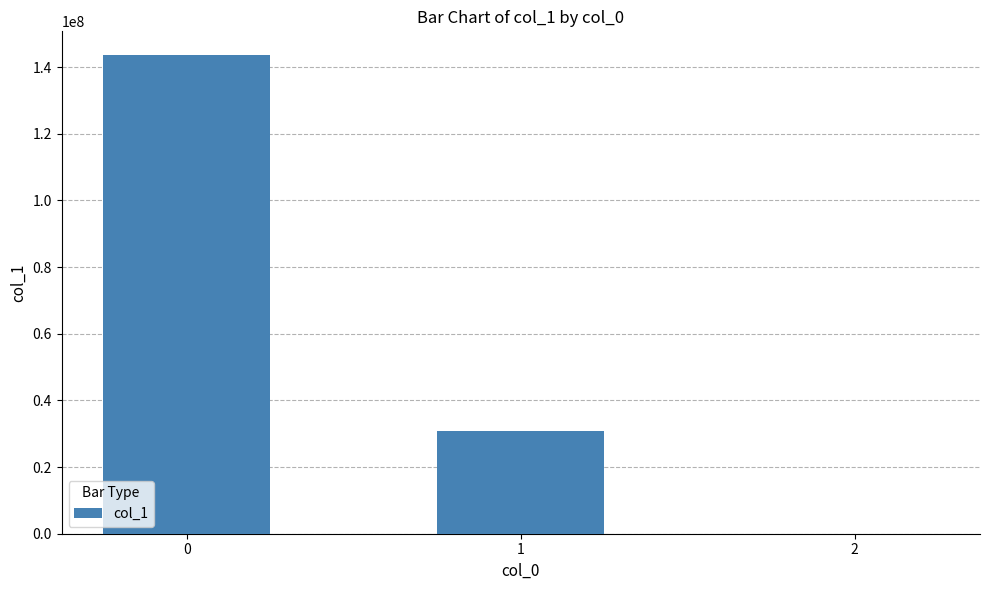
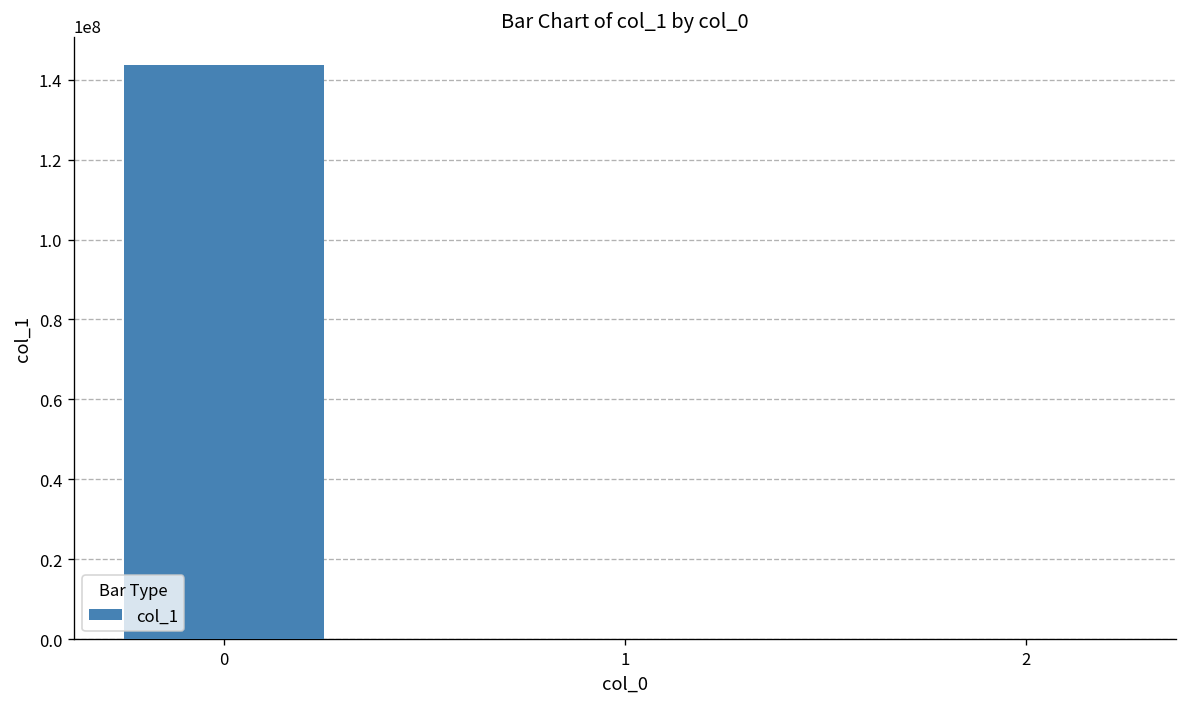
1: 31000000 -> 0
